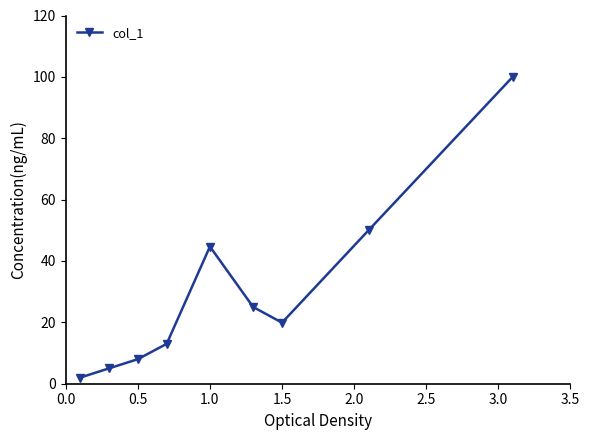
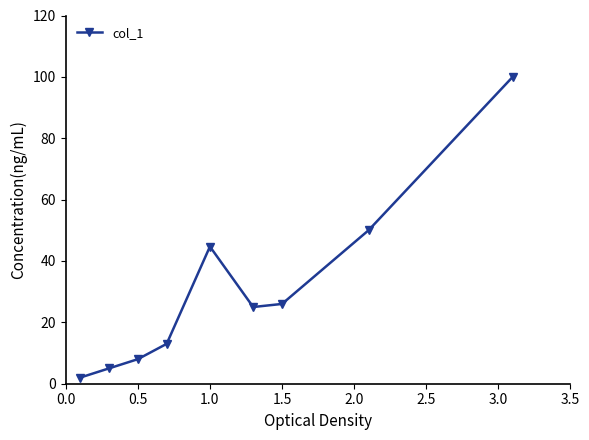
1.5: 20 -> 26
